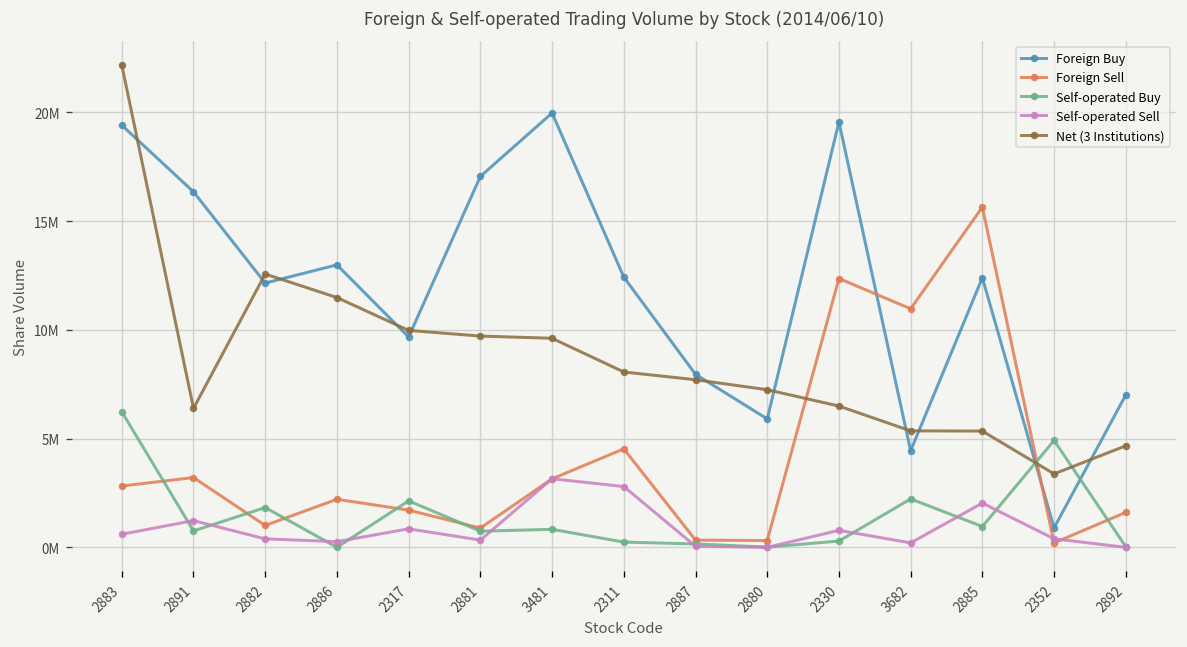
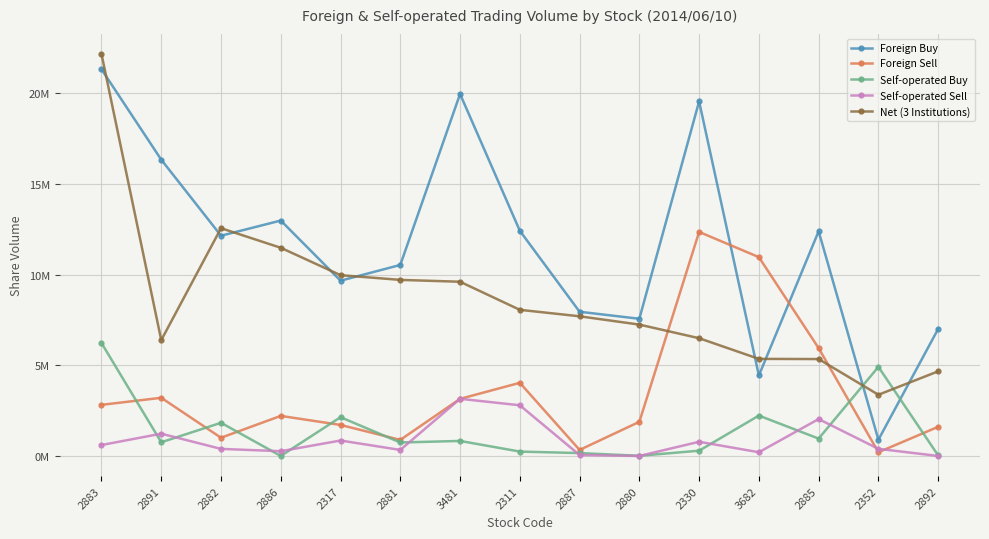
Foreign Buy, 2883: 19400000 -> 21300000
Foreign Buy, 2881: 17100000 -> 10500000
Foreign Sell, 2311: 4500000 -> 4000000
Foreign Buy, 2880: 5900000 -> 7600000
Foreign Sell, 2880: 300000 -> 1900000
Foreign Sell, 2885: 15600000 -> 5900000
